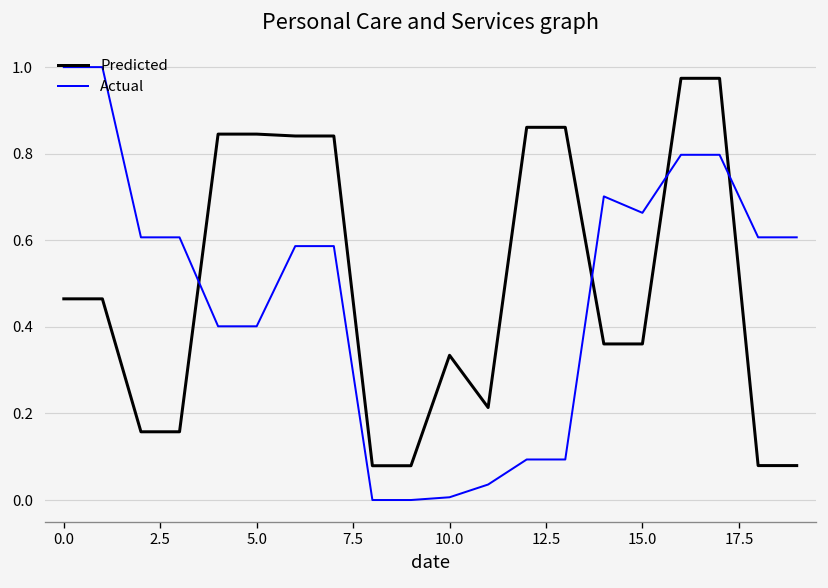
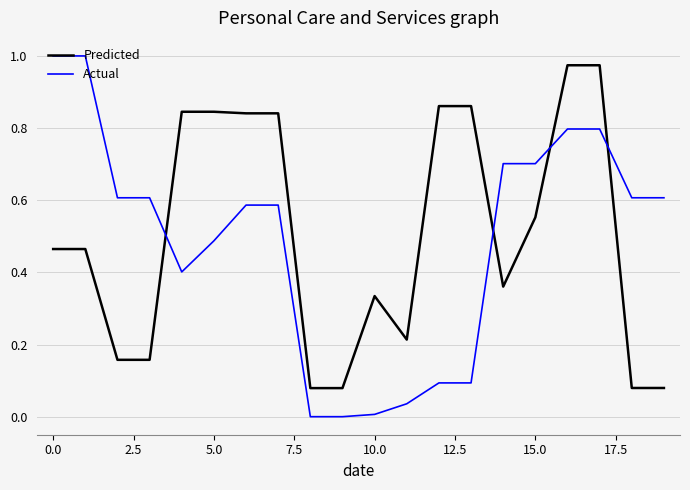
Actual, 5.0: 0.40 -> 0.49
Predicted, 15.0: 0.36 -> 0.55
Actual, 15.0: 0.66 -> 0.70
